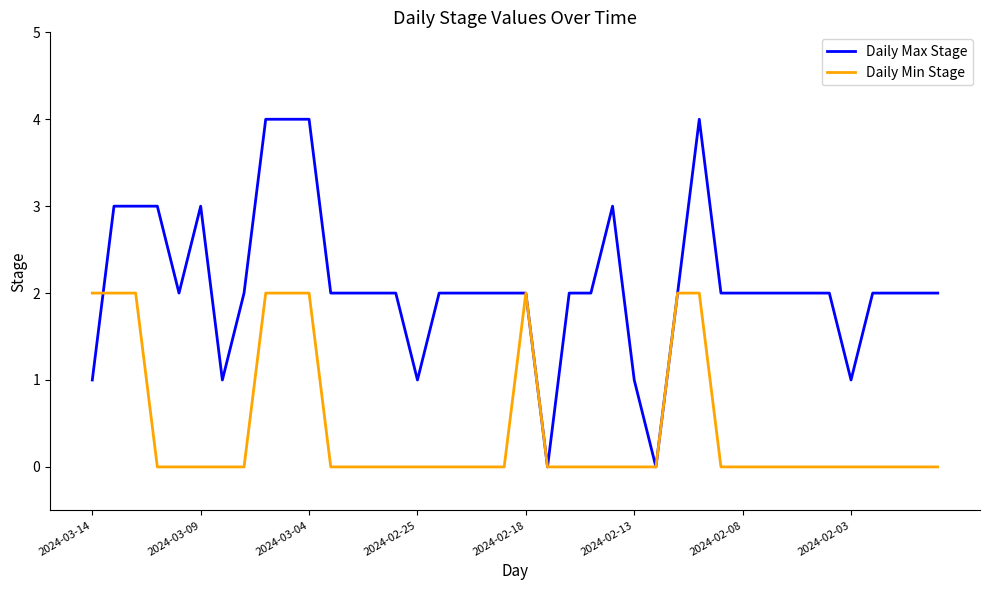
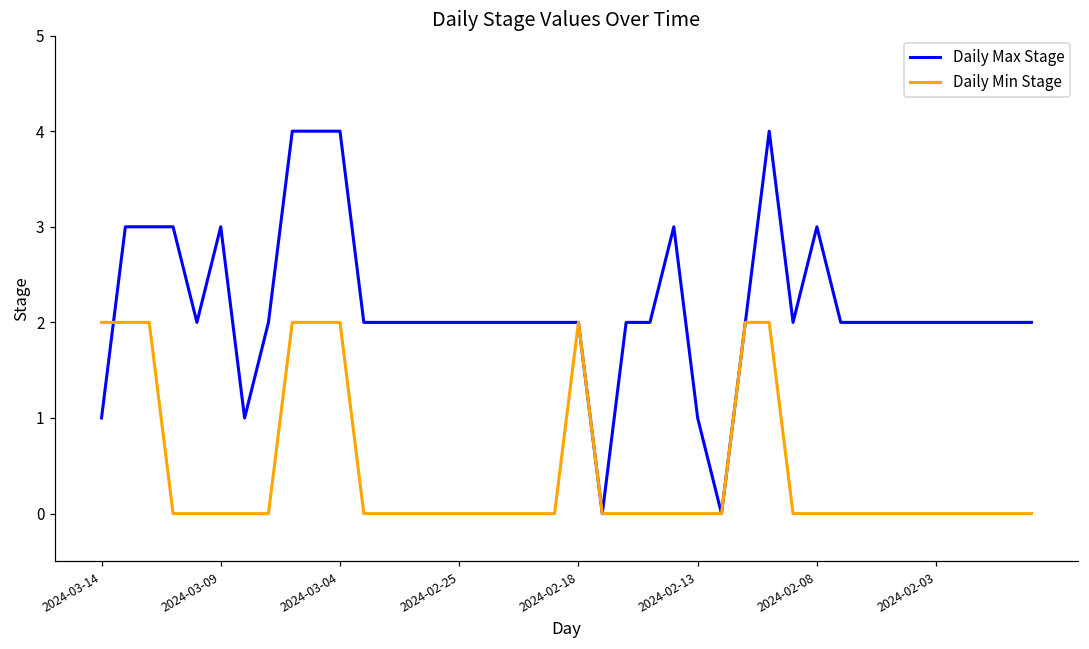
Daily Max Stage, 2024-02-25: 1 -> 2
Daily Max Stage, 2024-02-08: 2 -> 3
Daily Max Stage, 2024-02-03: 1 -> 2
